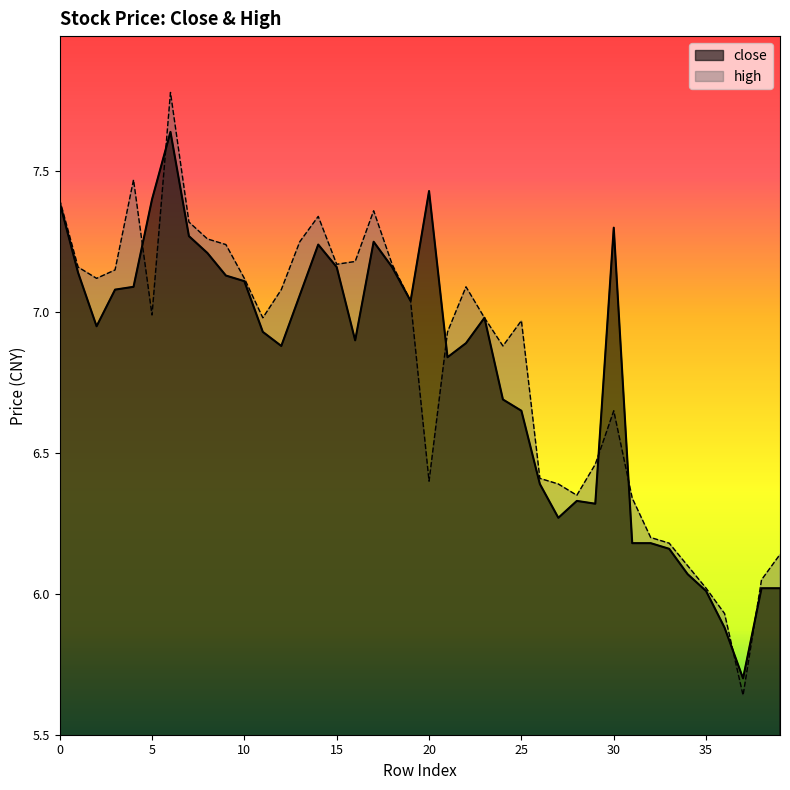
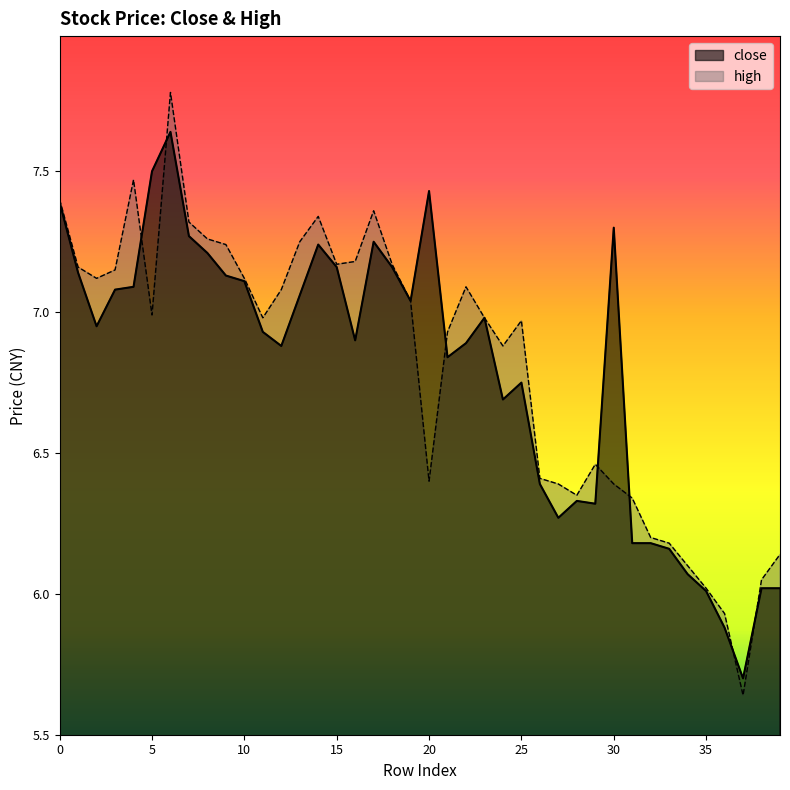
close, 5: 7.4 -> 7.5
close, 25: 6.65 -> 6.75
high, 30: 6.65 -> 6.39
